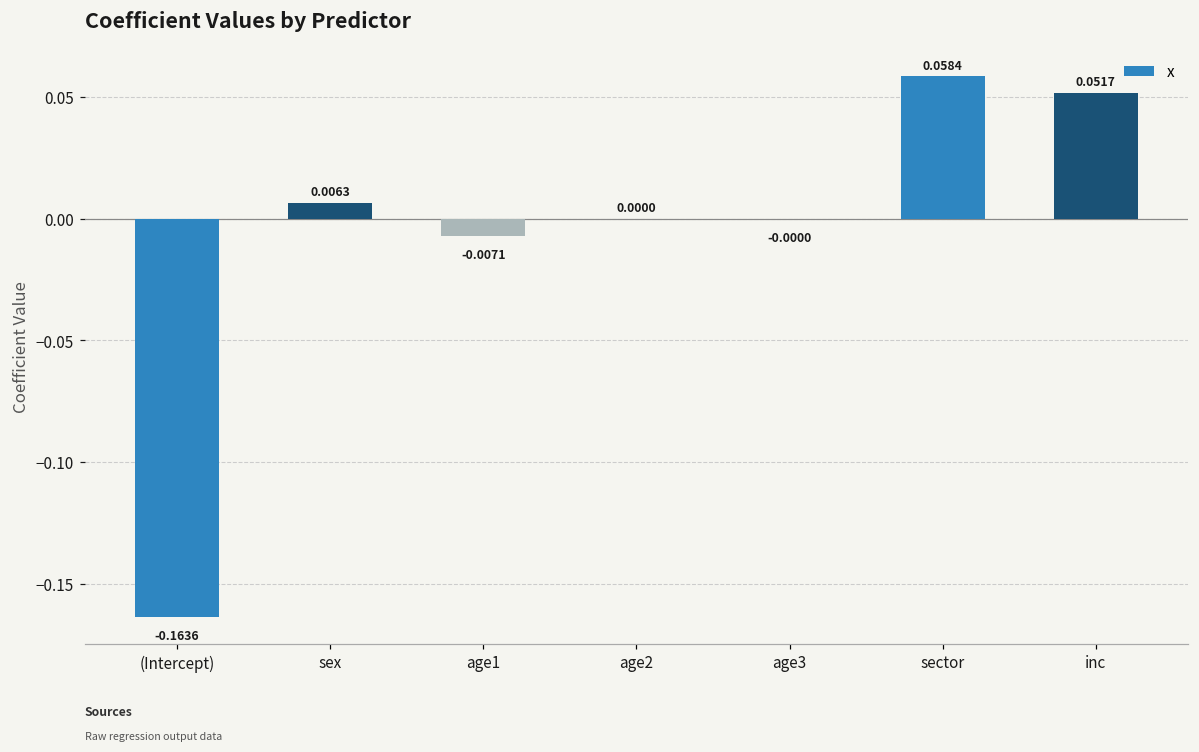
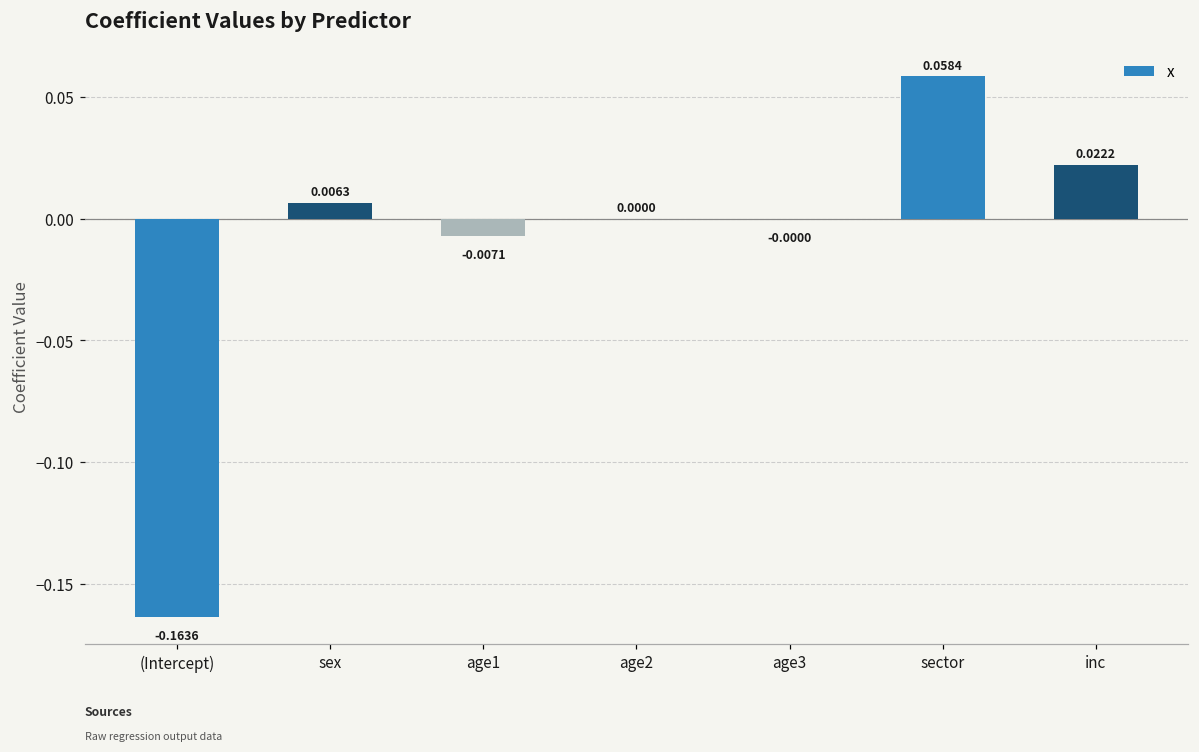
inc: 0.0517 -> 0.0222
